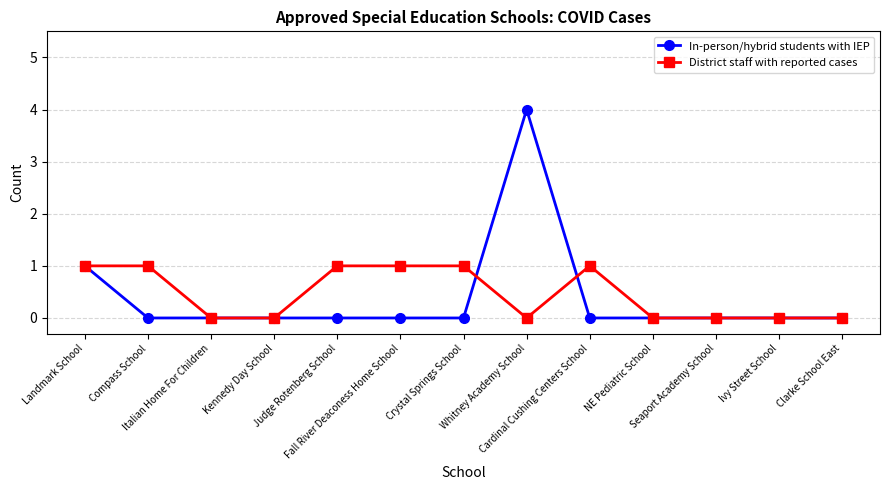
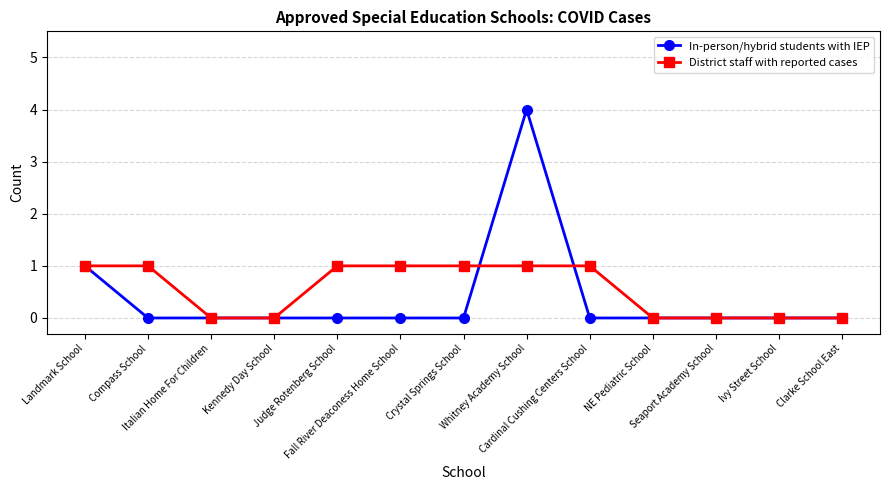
District staff with reported cases, Whitney Academy School: 0 -> 1
